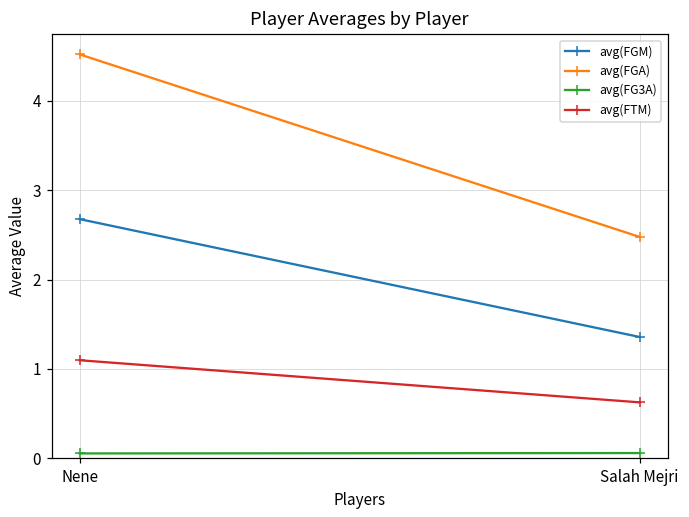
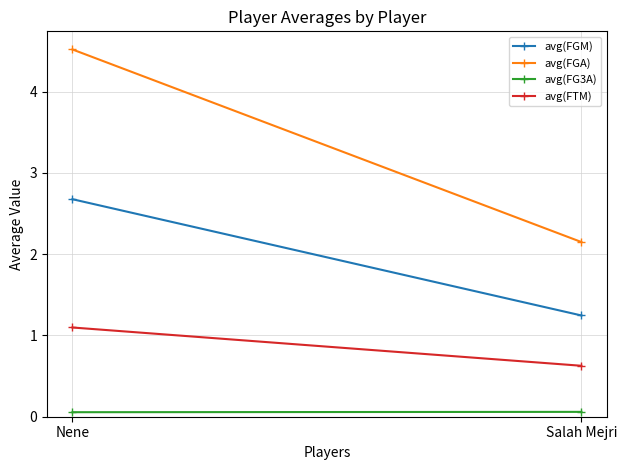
avg(FGM), Salah Mejri: 1.4 -> 1.2
avg(FGA), Salah Mejri: 2.5 -> 2.1
